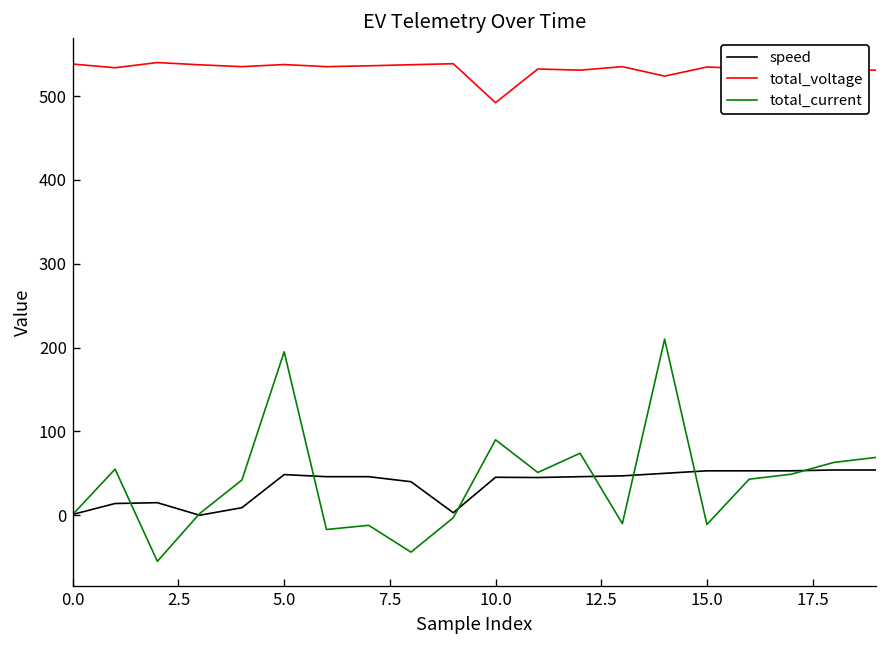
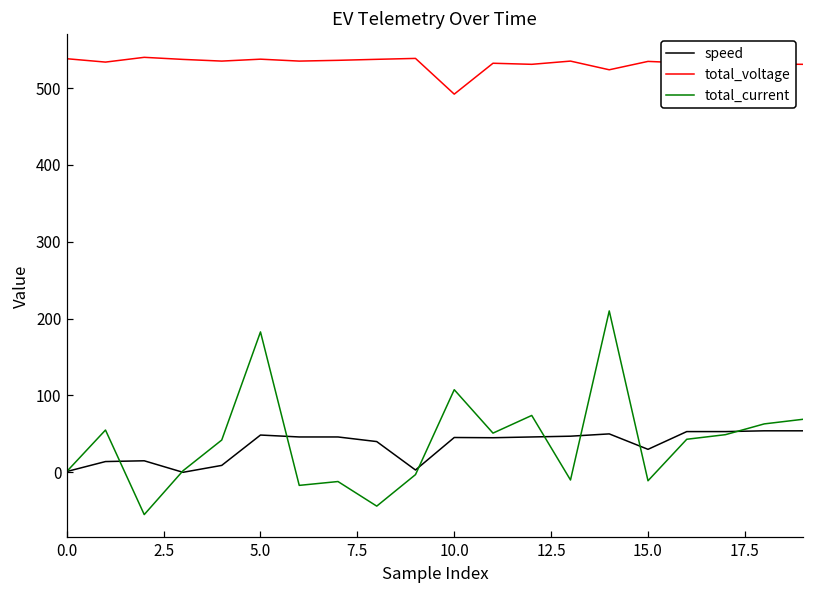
total_current, 5.0: 200 -> 180
total_current, 10.0: 90 -> 110
speed, 15.0: 50 -> 30
